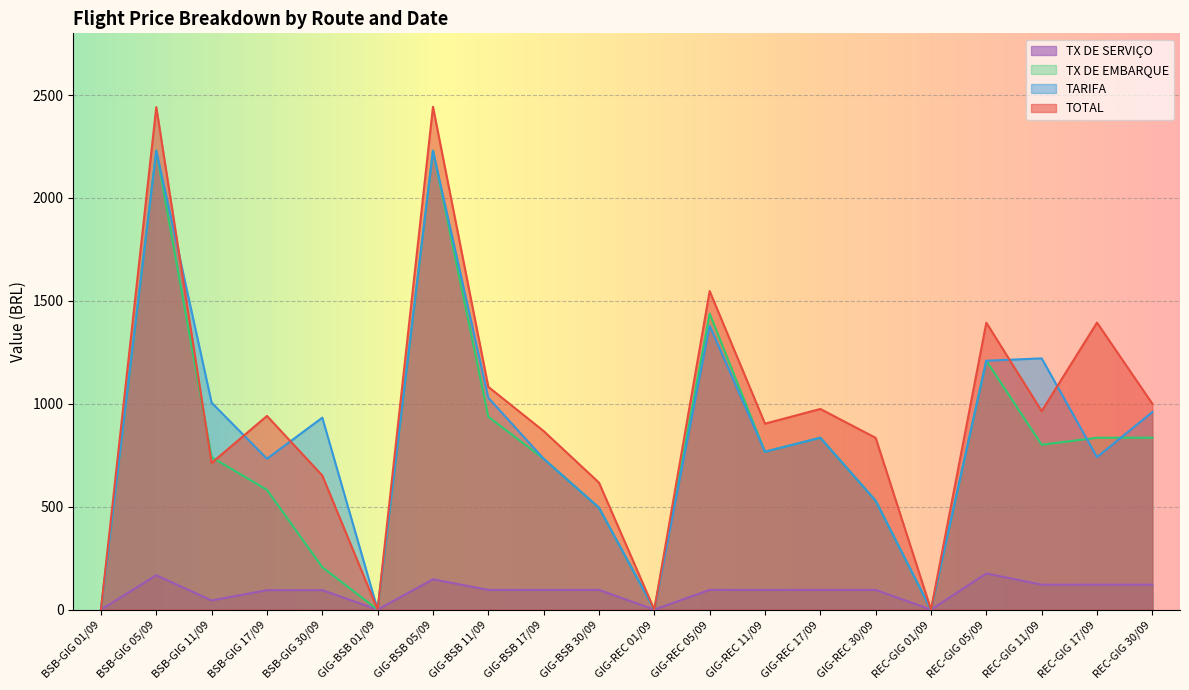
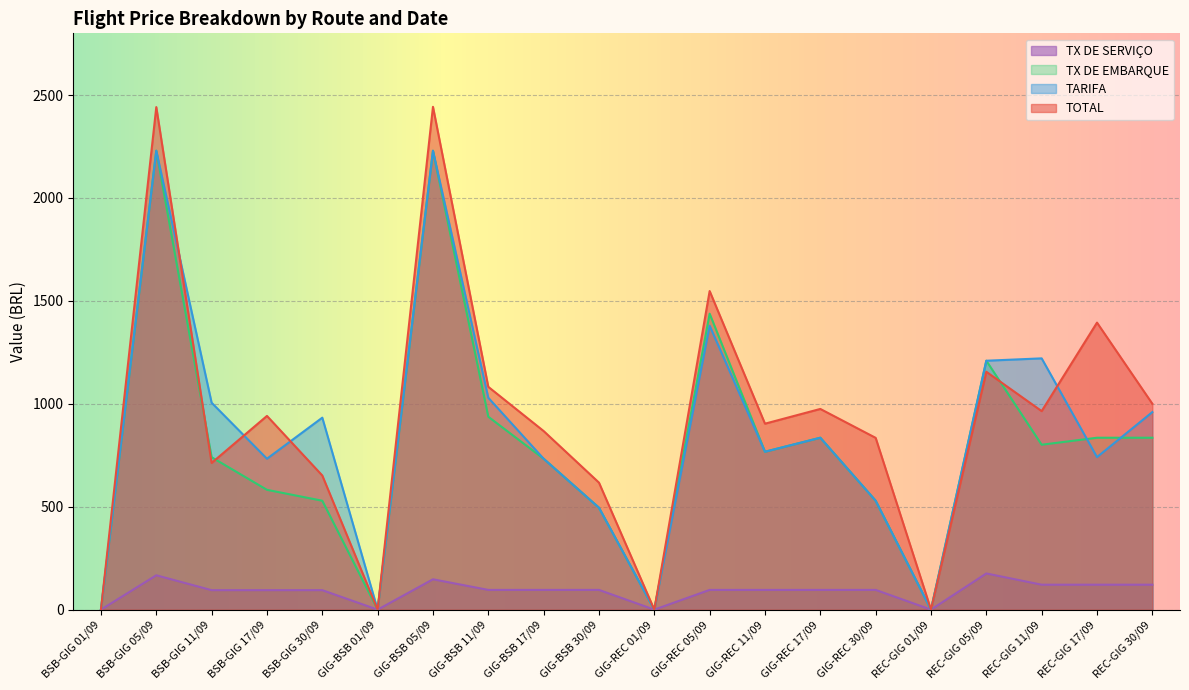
TX DE SERVIÇO, BSB-GIG 11/09: 40 -> 90
TX DE EMBARQUE, BSB-GIG 30/09: 210 -> 530
TOTAL, REC-GIG 05/09: 1390 -> 1160
